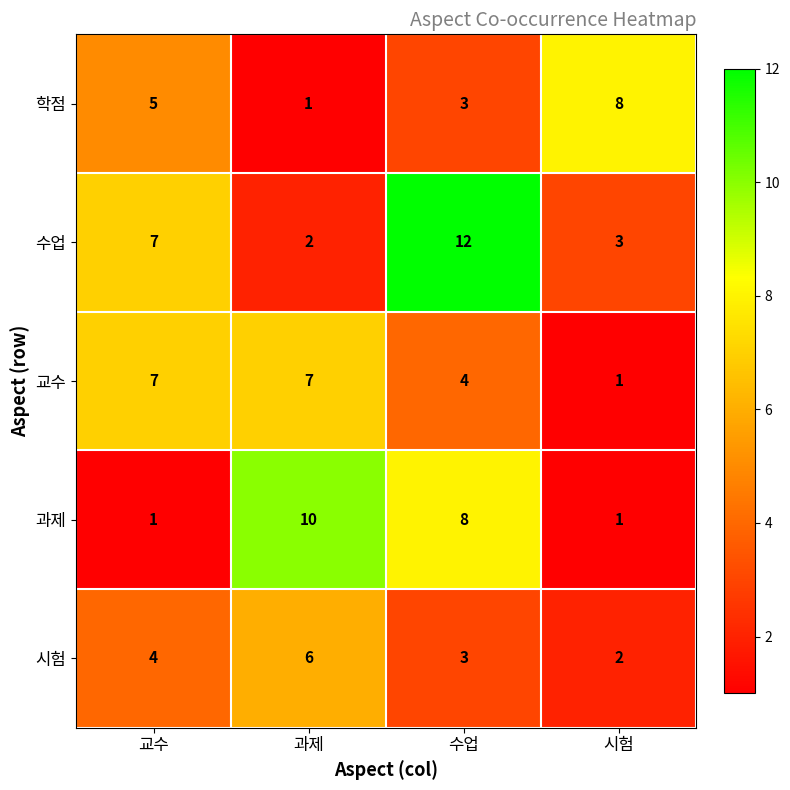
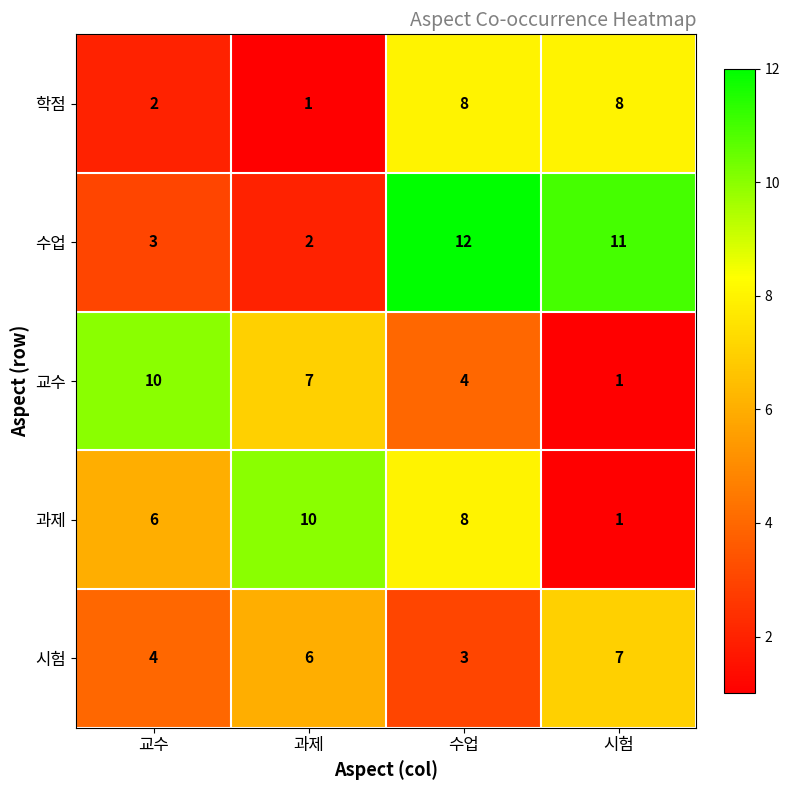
학점, 교수: 5 -> 2
학점, 수업: 3 -> 8
수업, 교수: 7 -> 3
수업, 시험: 3 -> 11
교수, 교수: 7 -> 10
과제, 교수: 1 -> 6
시험, 시험: 2 -> 7
